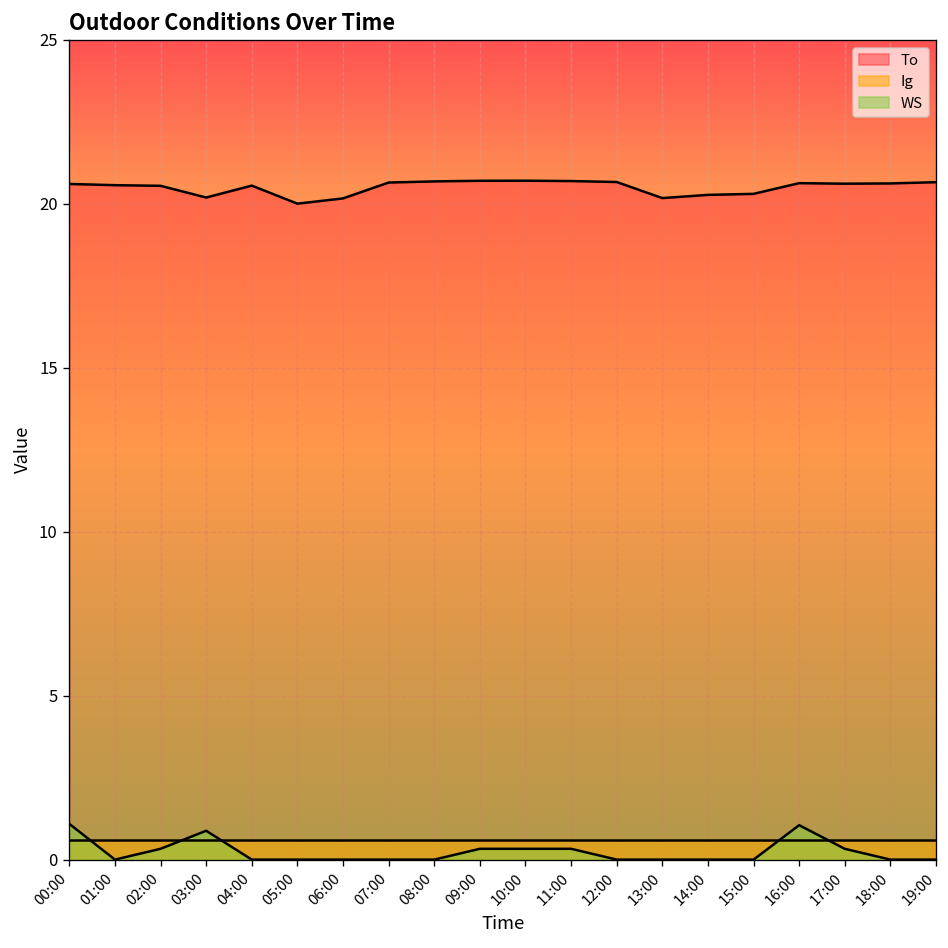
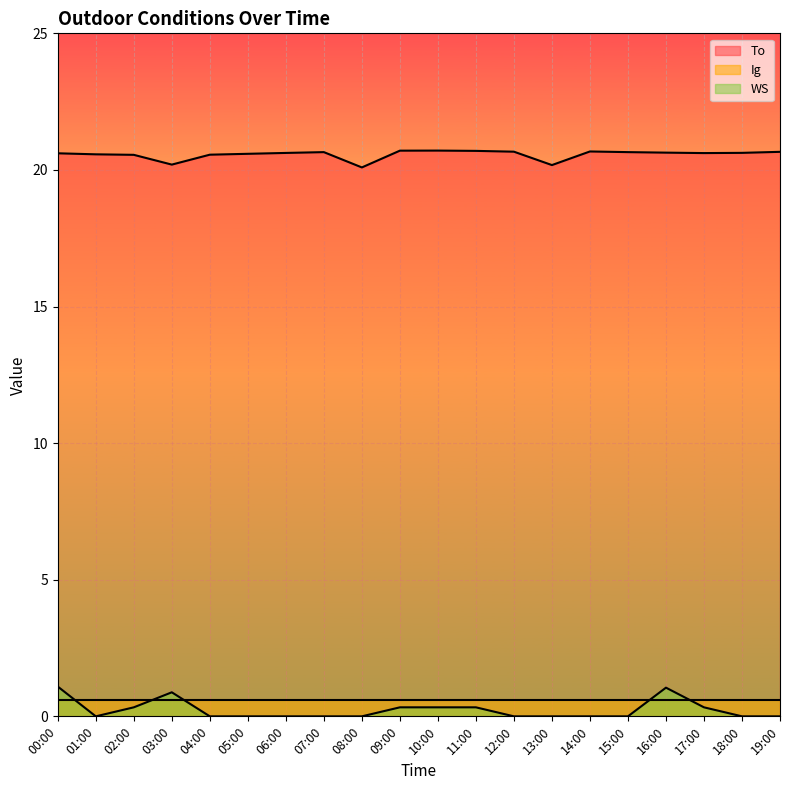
To, 05:00: 20.0 -> 20.6
To, 06:00: 20.2 -> 20.6
To, 08:00: 20.7 -> 20.1
To, 14:00: 20.3 -> 20.7
To, 15:00: 20.3 -> 20.7
